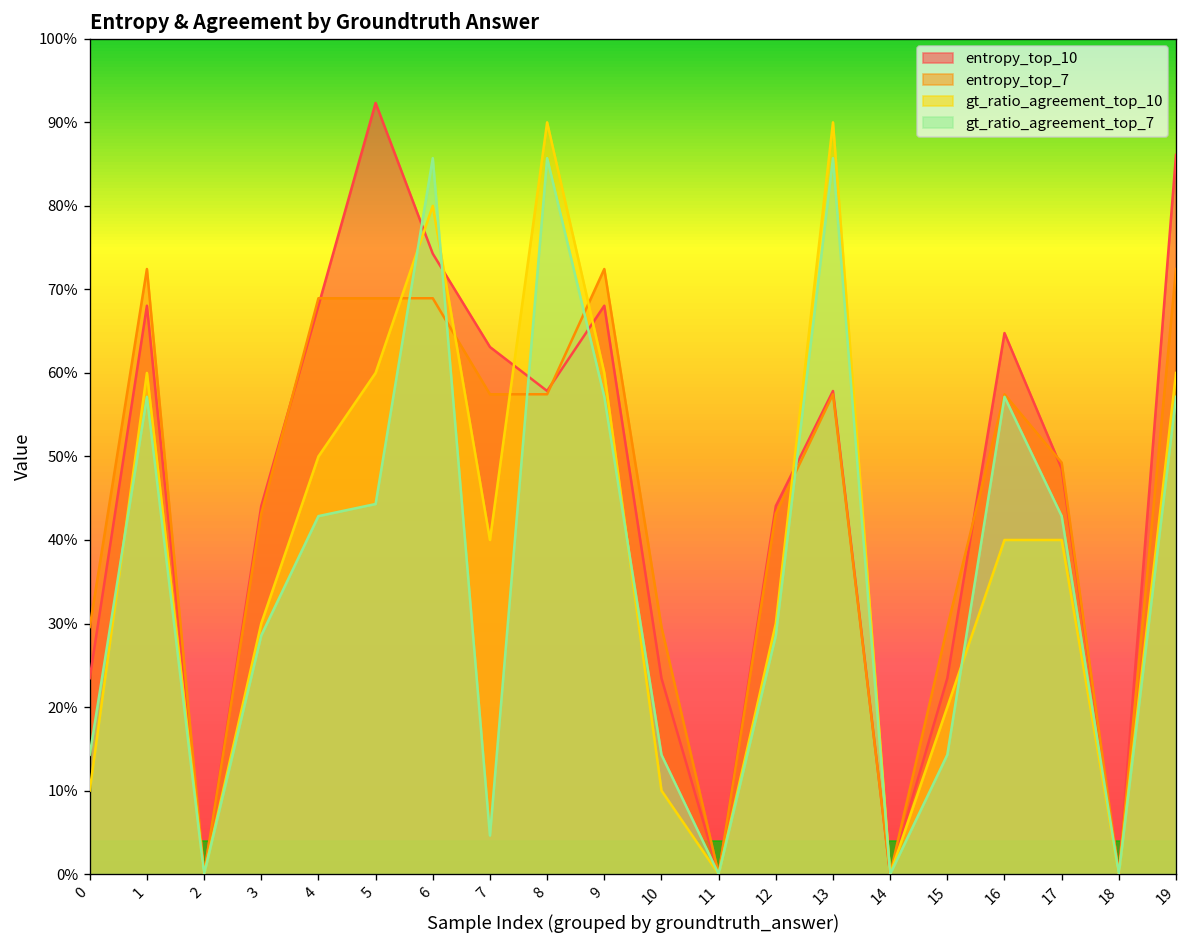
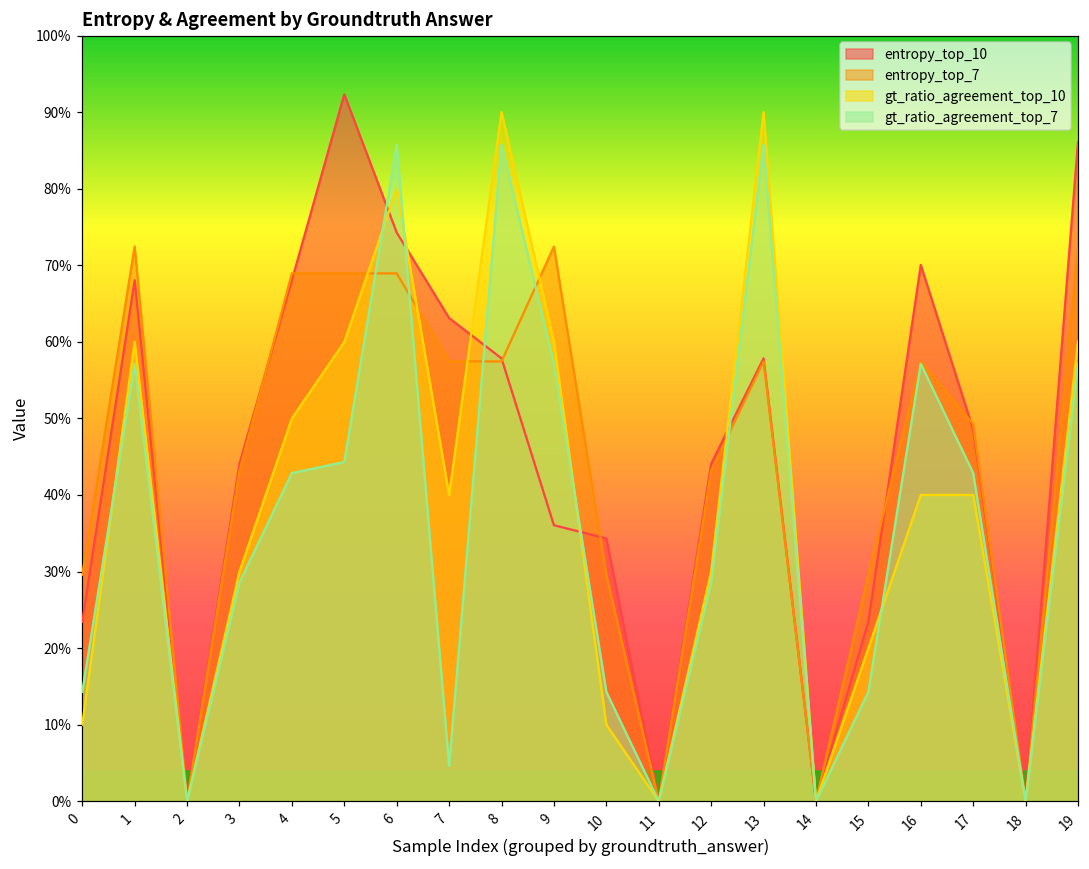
entropy_top_10, 9: 68% -> 36%
entropy_top_10, 10: 23% -> 34%
entropy_top_10, 16: 65% -> 70%
